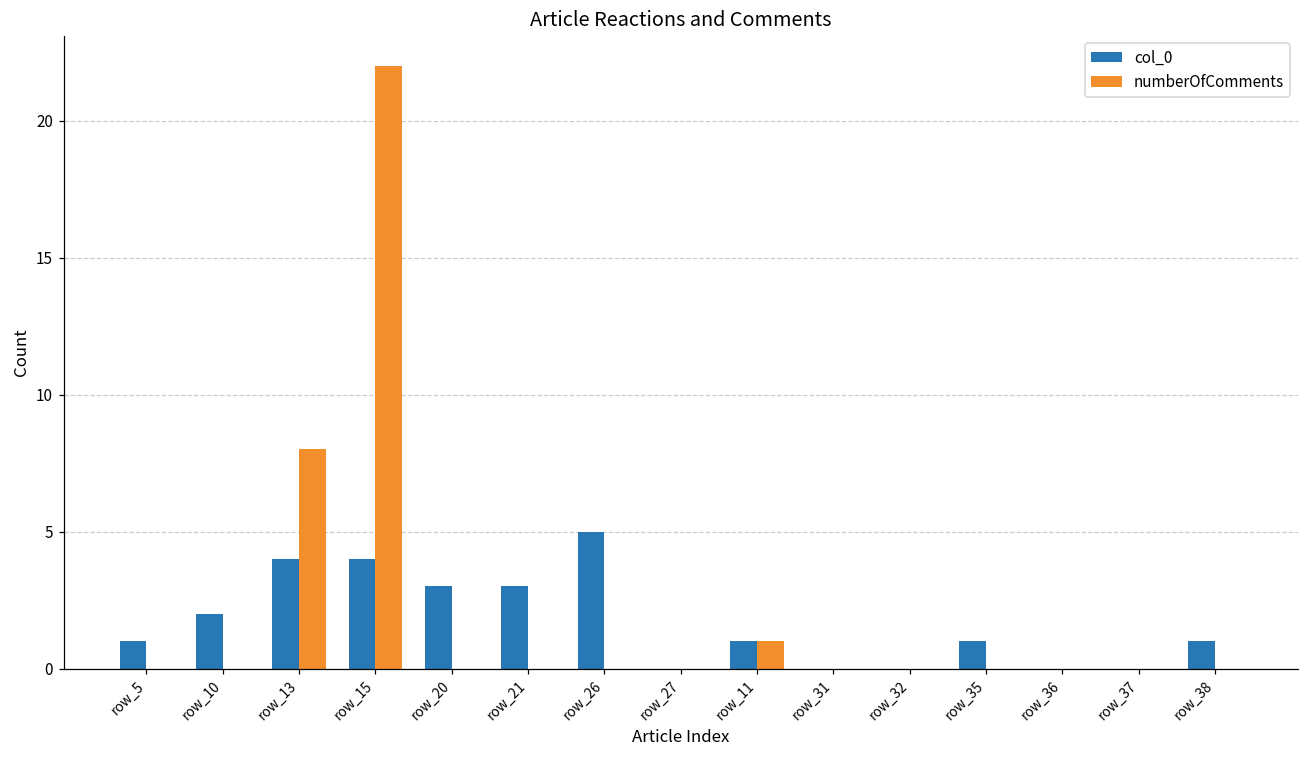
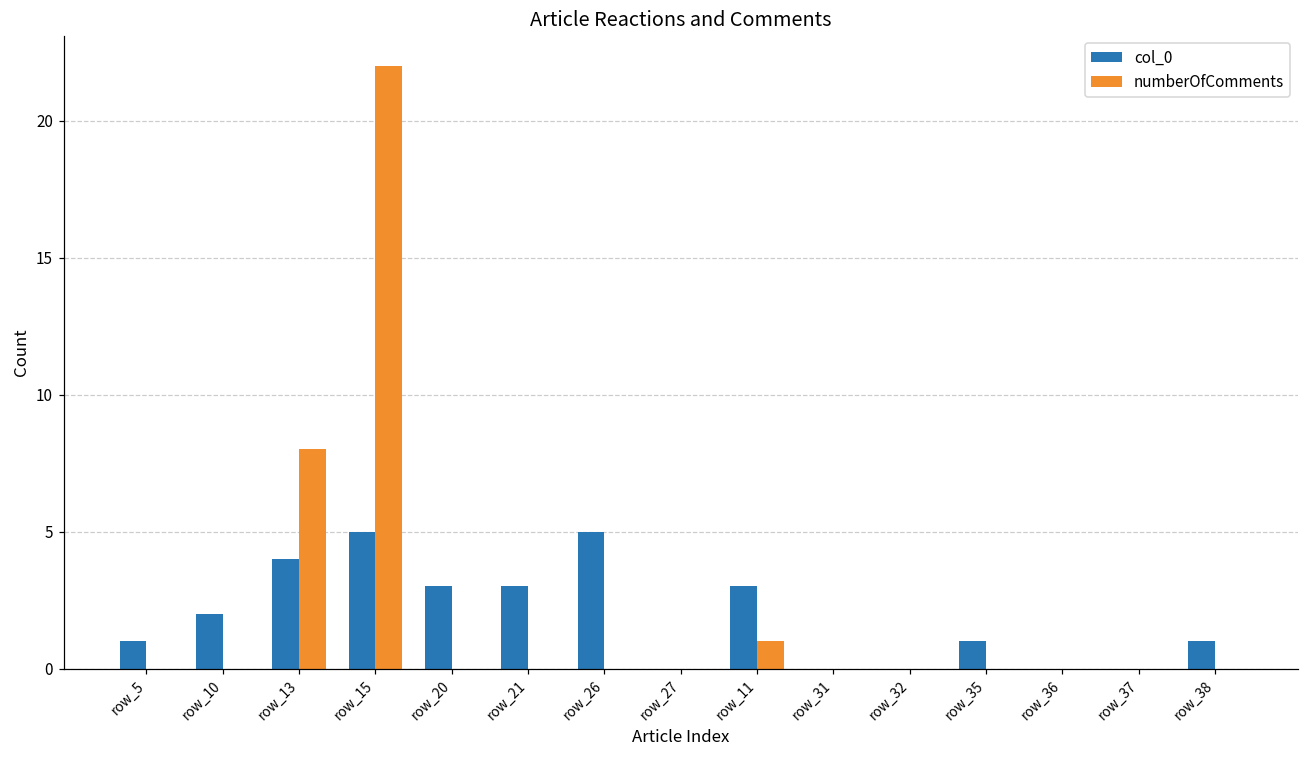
col_0, row_15: 4 -> 5
col_0, row_11: 1 -> 3
